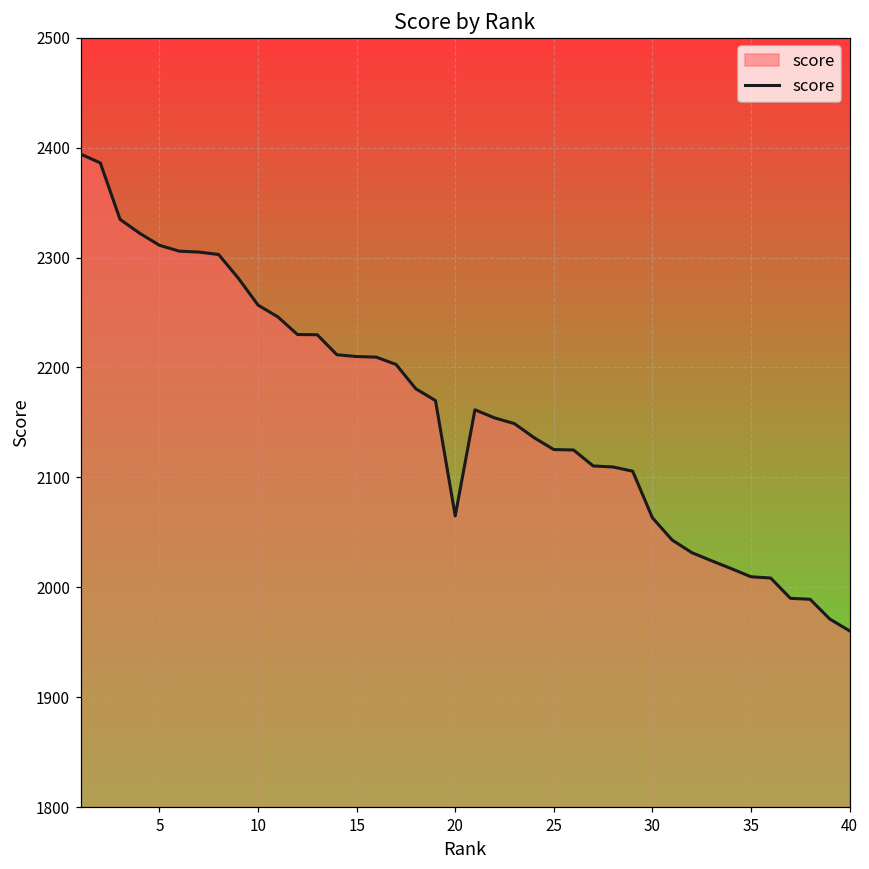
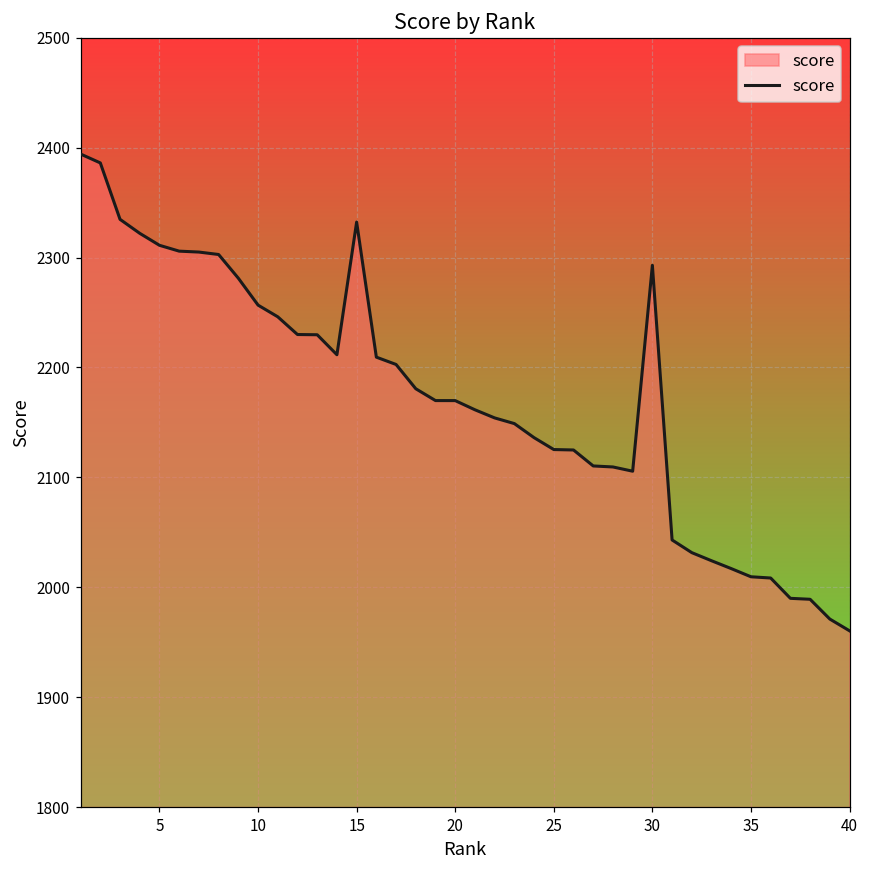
15: 2210 -> 2330
20: 2060 -> 2170
30: 2060 -> 2290
